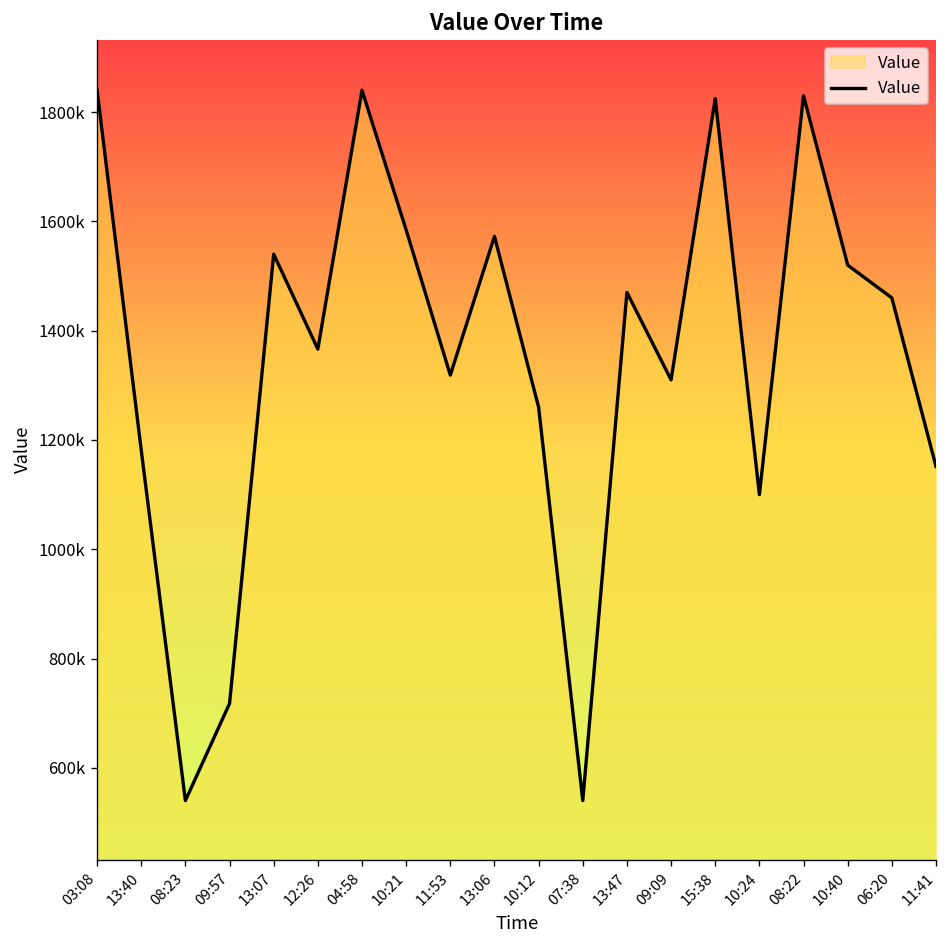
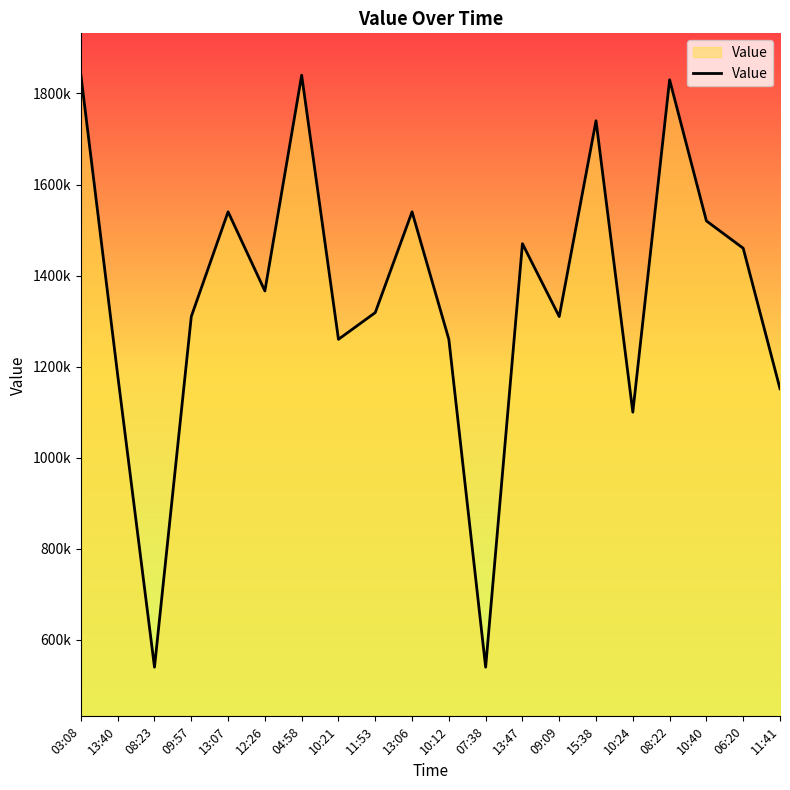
09:57: 720000 -> 1310000
10:21: 1580000 -> 1260000
13:06: 1570000 -> 1540000
15:38: 1820000 -> 1740000
